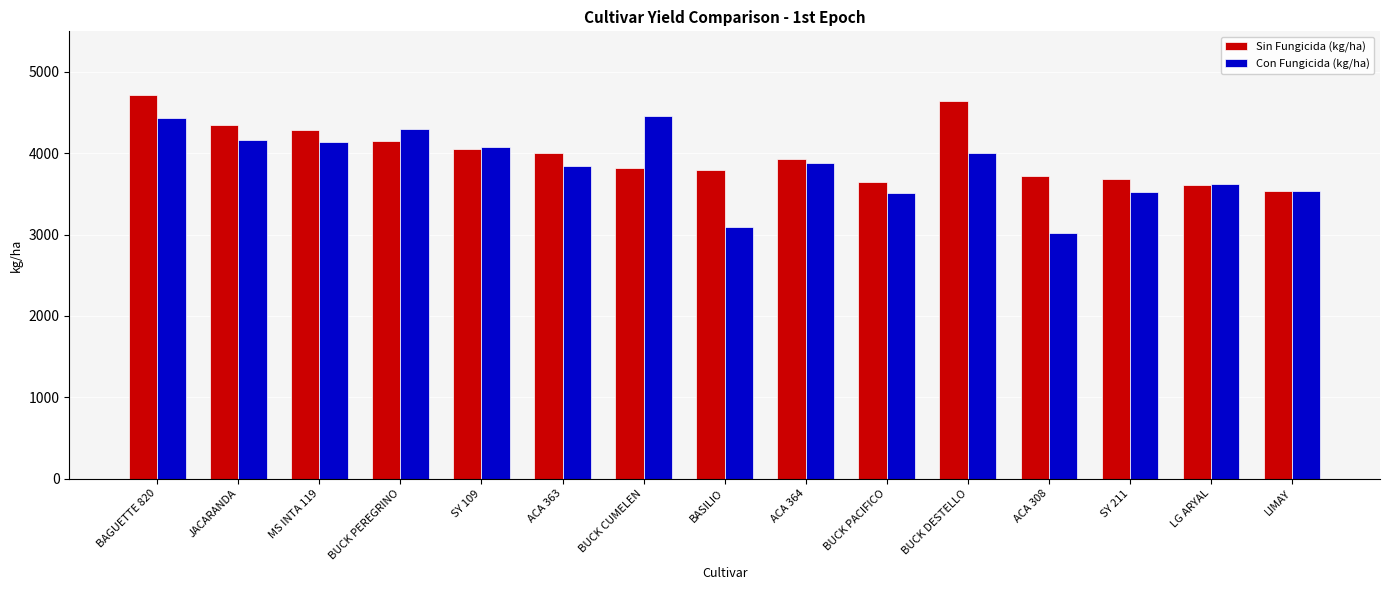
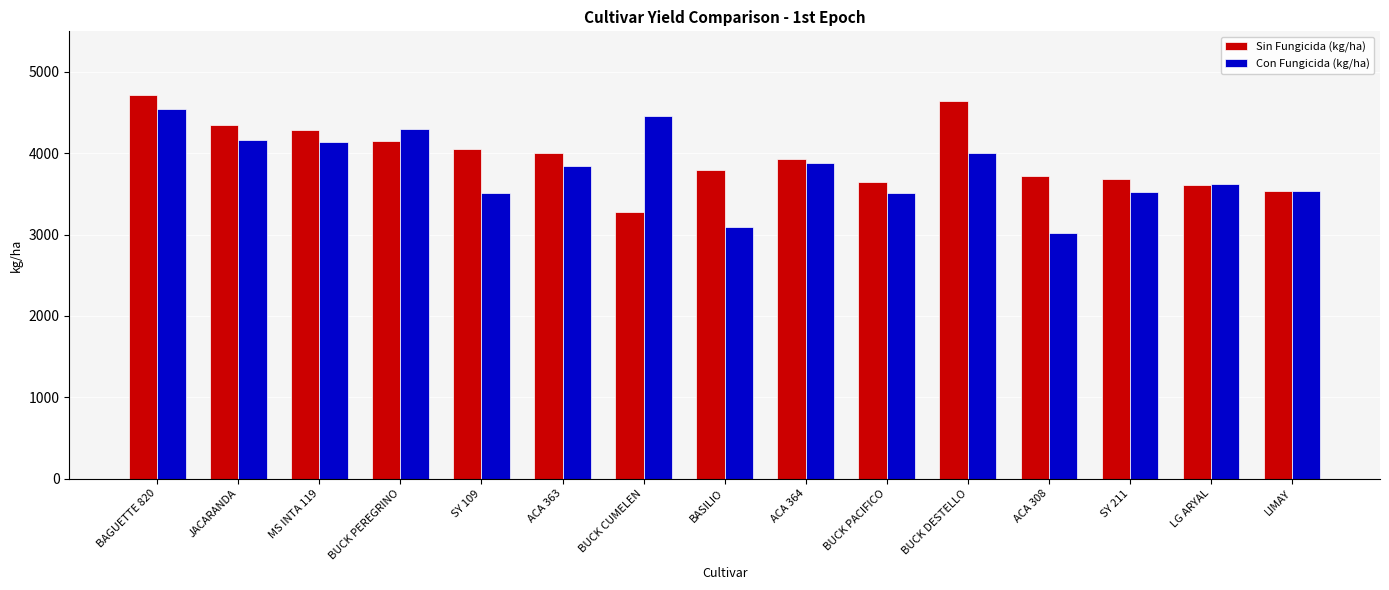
Con Fungicida (kg/ha), BAGUETTE 820: 4400 -> 4500
Con Fungicida (kg/ha), SY 109: 4100 -> 3500
Sin Fungicida (kg/ha), BUCK CUMELEN: 3800 -> 3300
